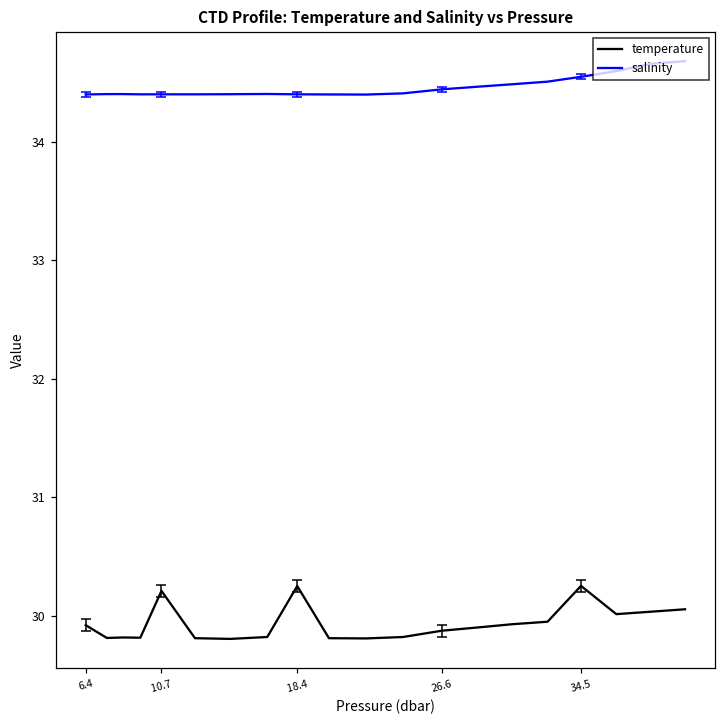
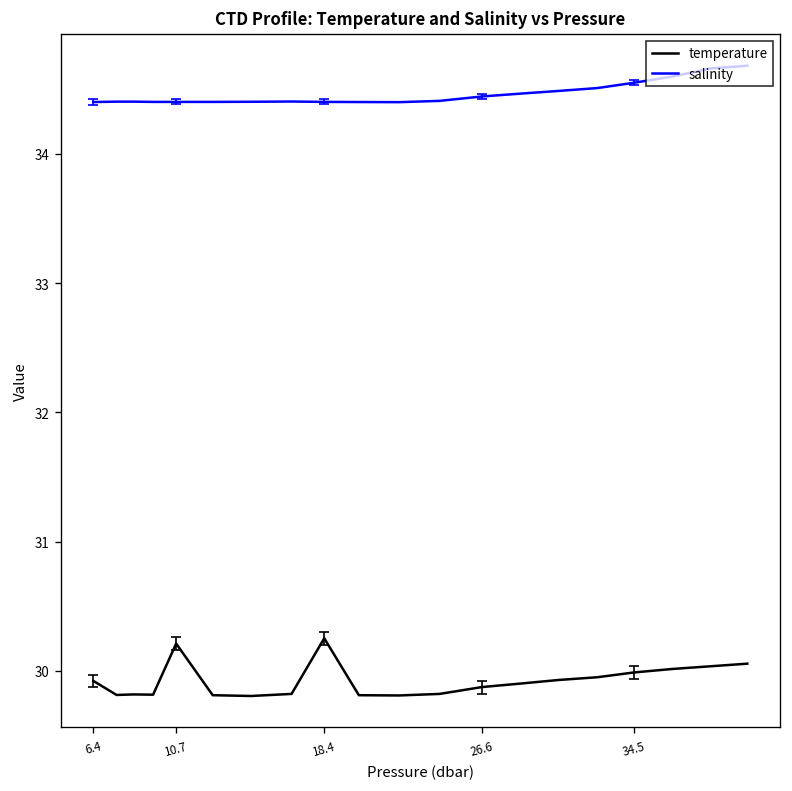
temperature, 34.5: 30.25 -> 29.99
